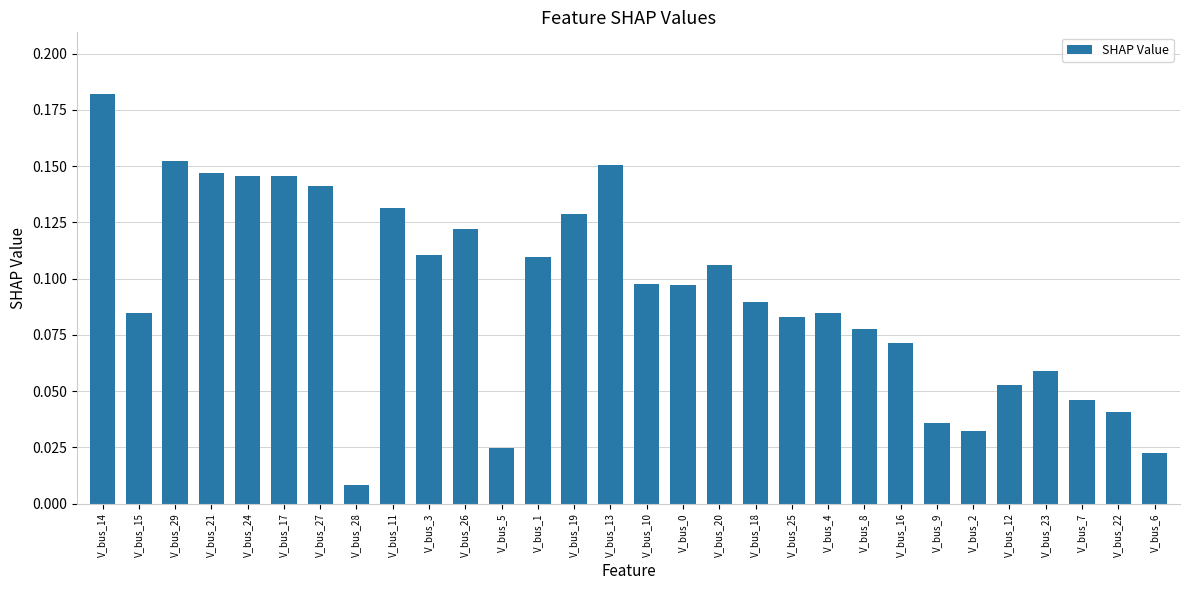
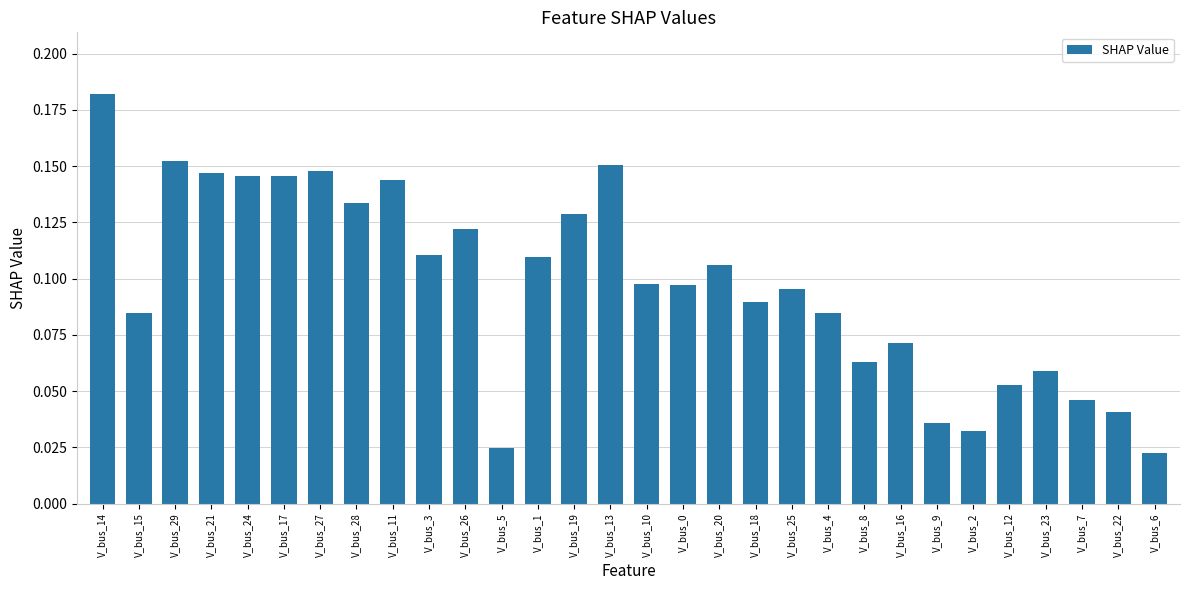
V_bus_27: 0.141 -> 0.148
V_bus_28: 0.008 -> 0.134
V_bus_11: 0.131 -> 0.144
V_bus_25: 0.083 -> 0.095
V_bus_8: 0.077 -> 0.063
